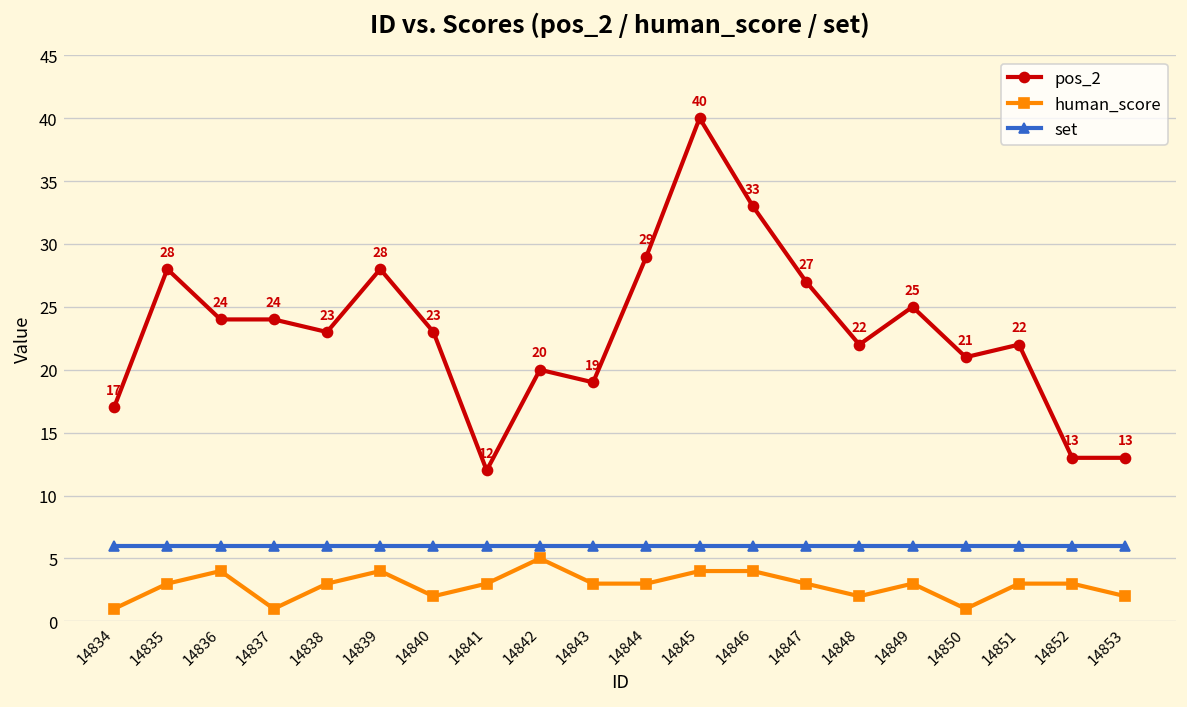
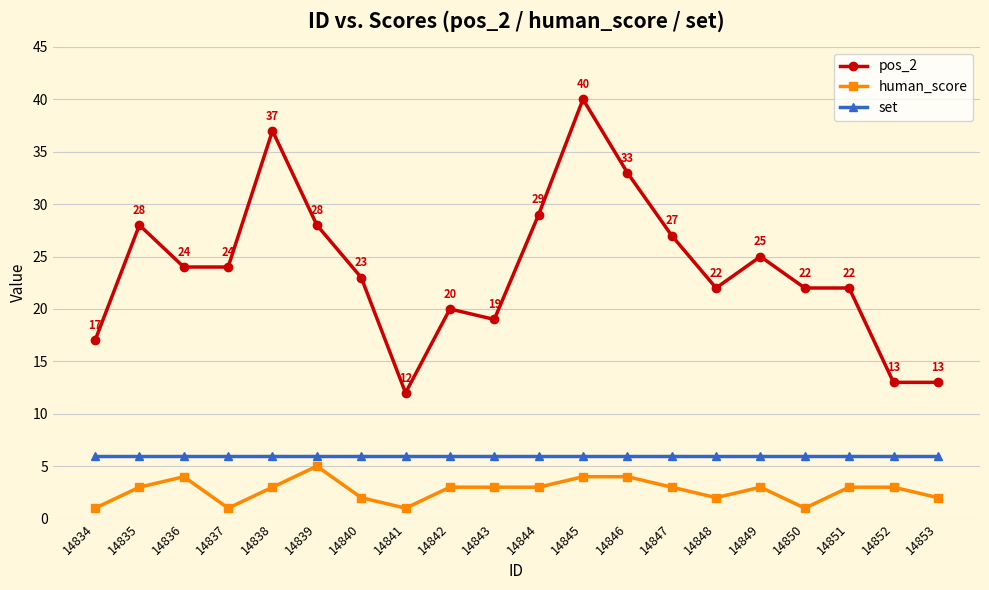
pos_2, 14838: 23 -> 37
human_score, 14839: 4 -> 5
human_score, 14841: 3 -> 1
human_score, 14842: 5 -> 3
pos_2, 14850: 21 -> 22
